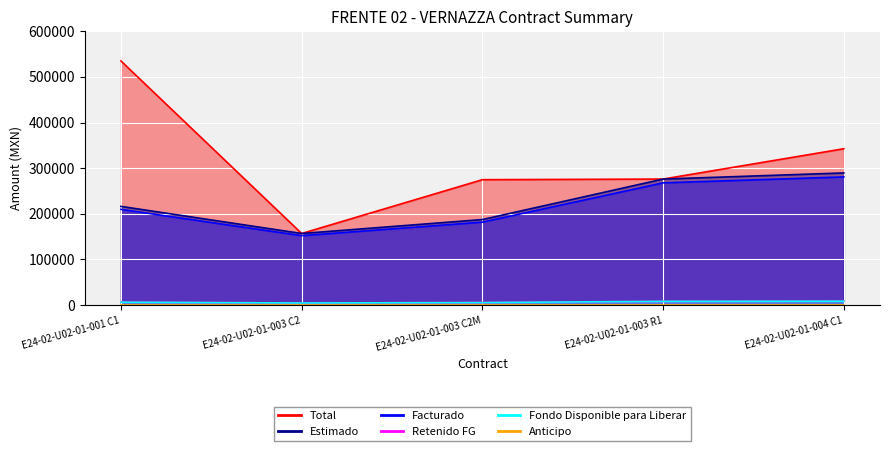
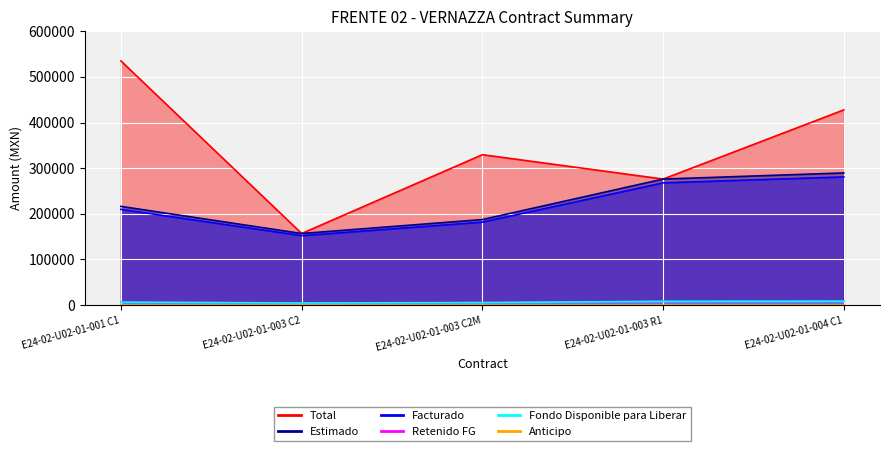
Total, E24-02-U02-01-003 C2M: 270000 -> 330000
Total, E24-02-U02-01-004 C1: 340000 -> 430000
